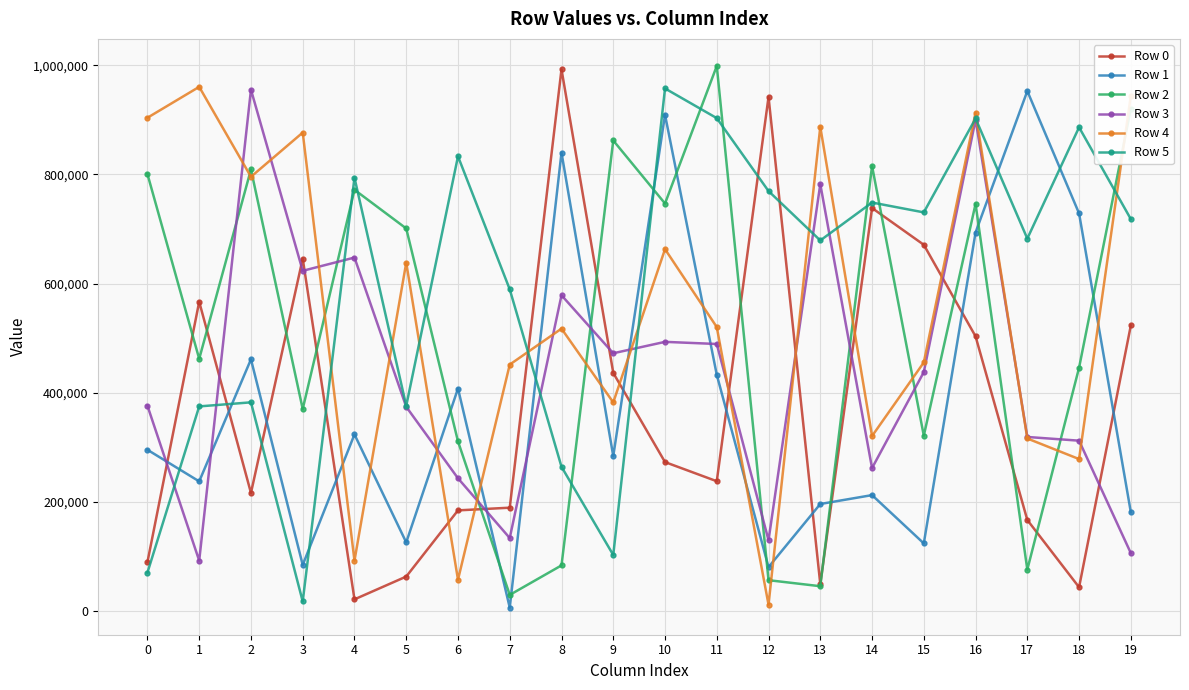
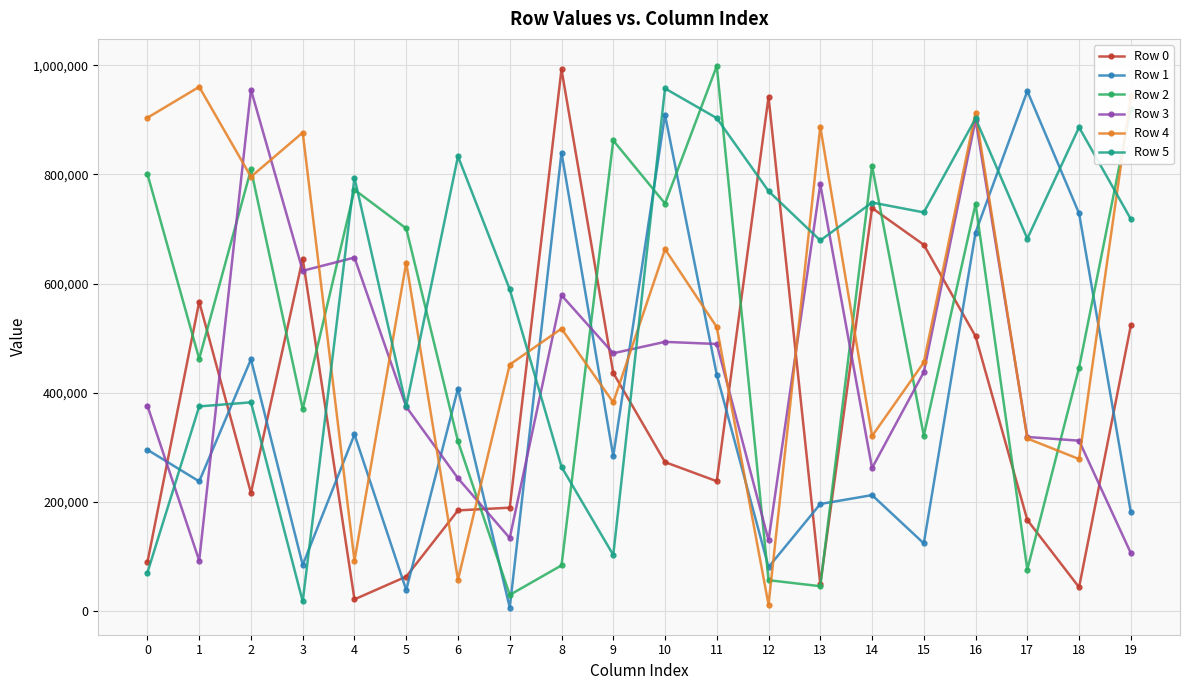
Row 1, 5: 130,000 -> 40,000
